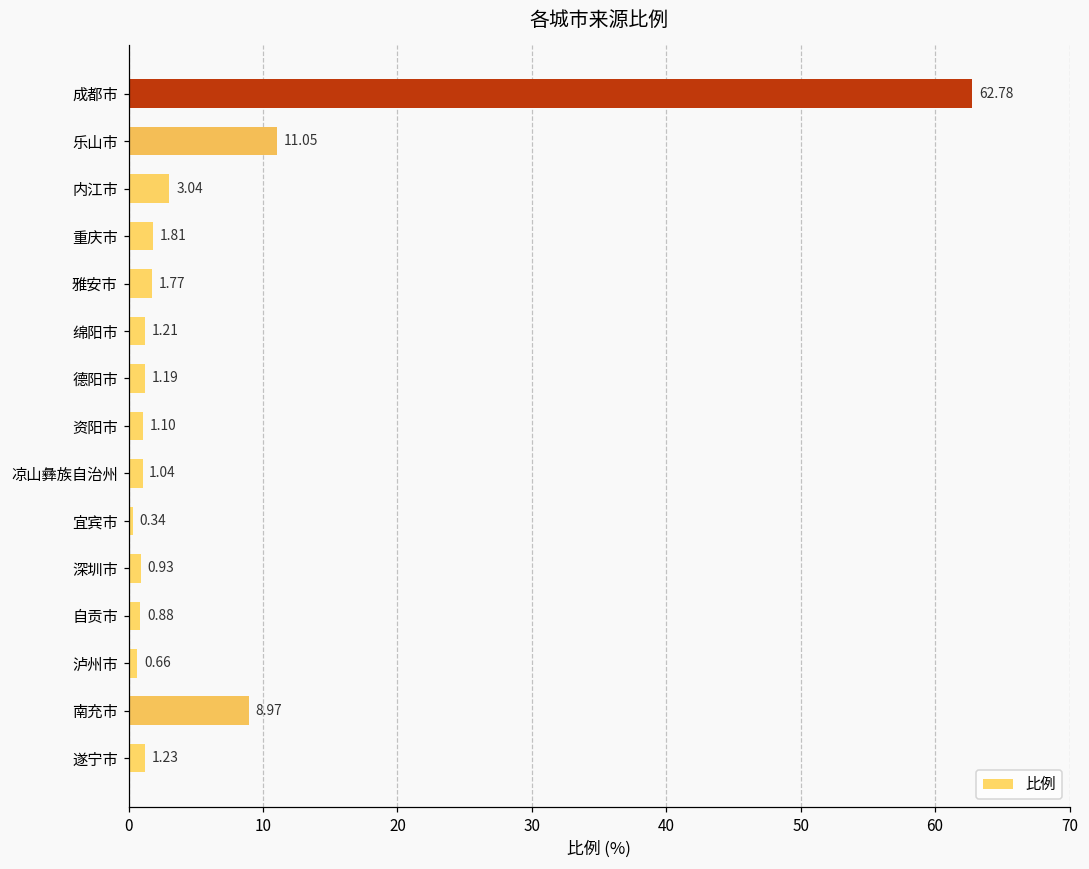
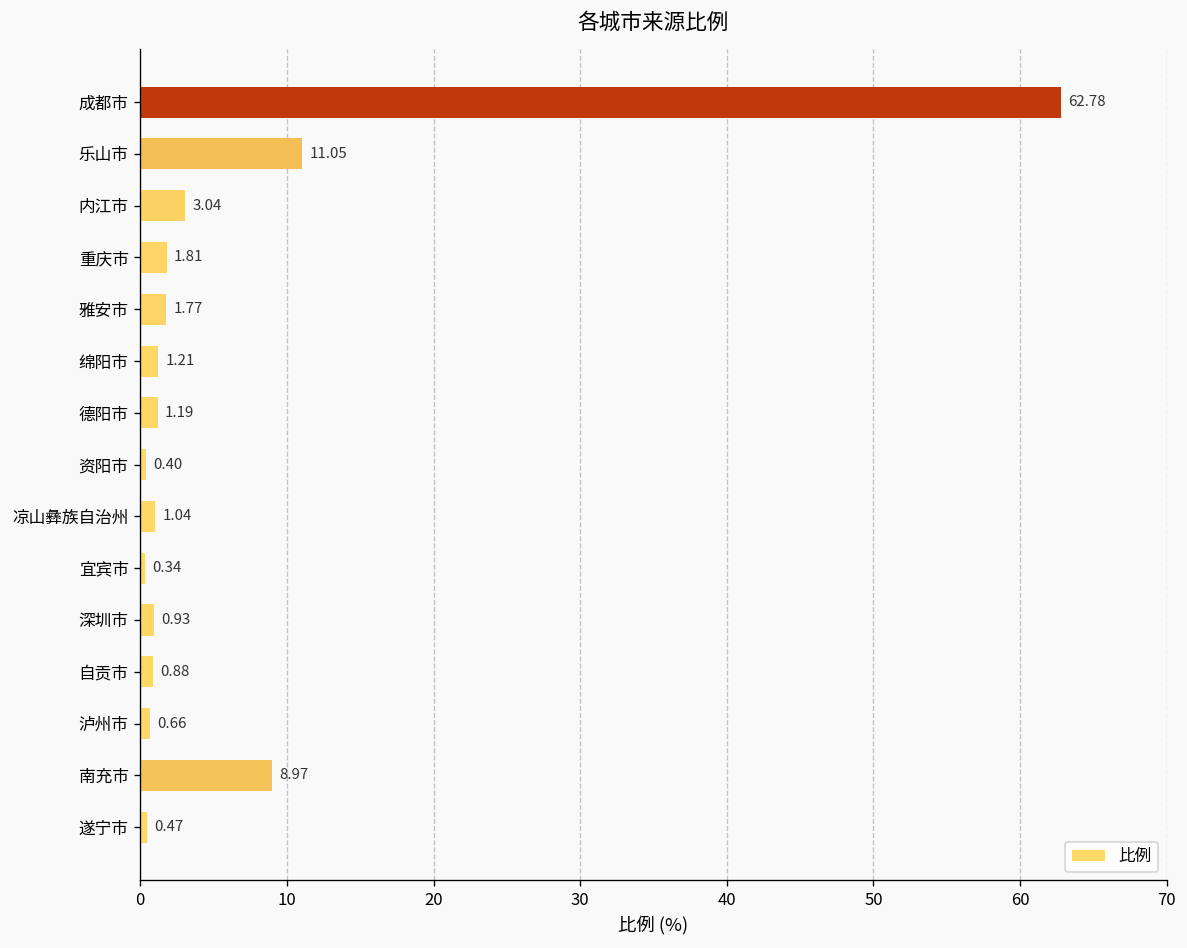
资阳市: 1.10 -> 0.40
遂宁市: 1.23 -> 0.47
